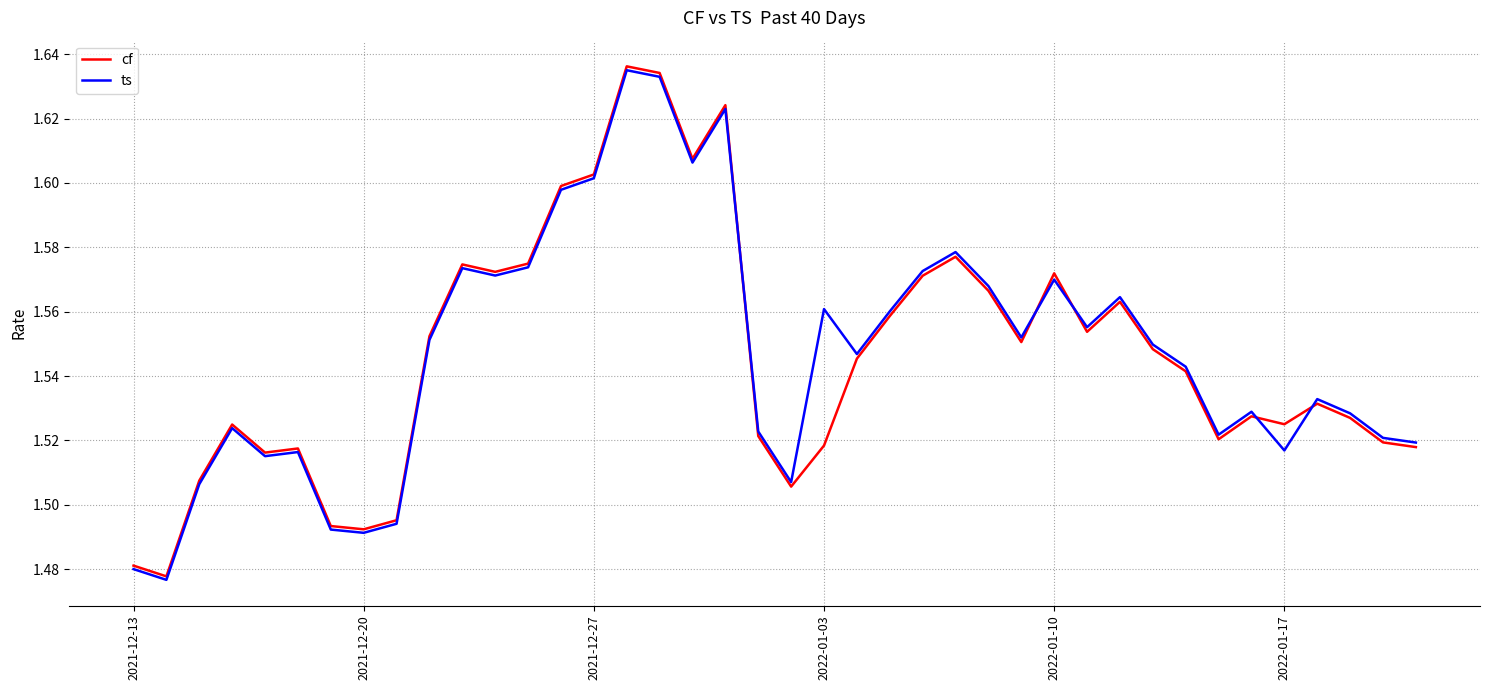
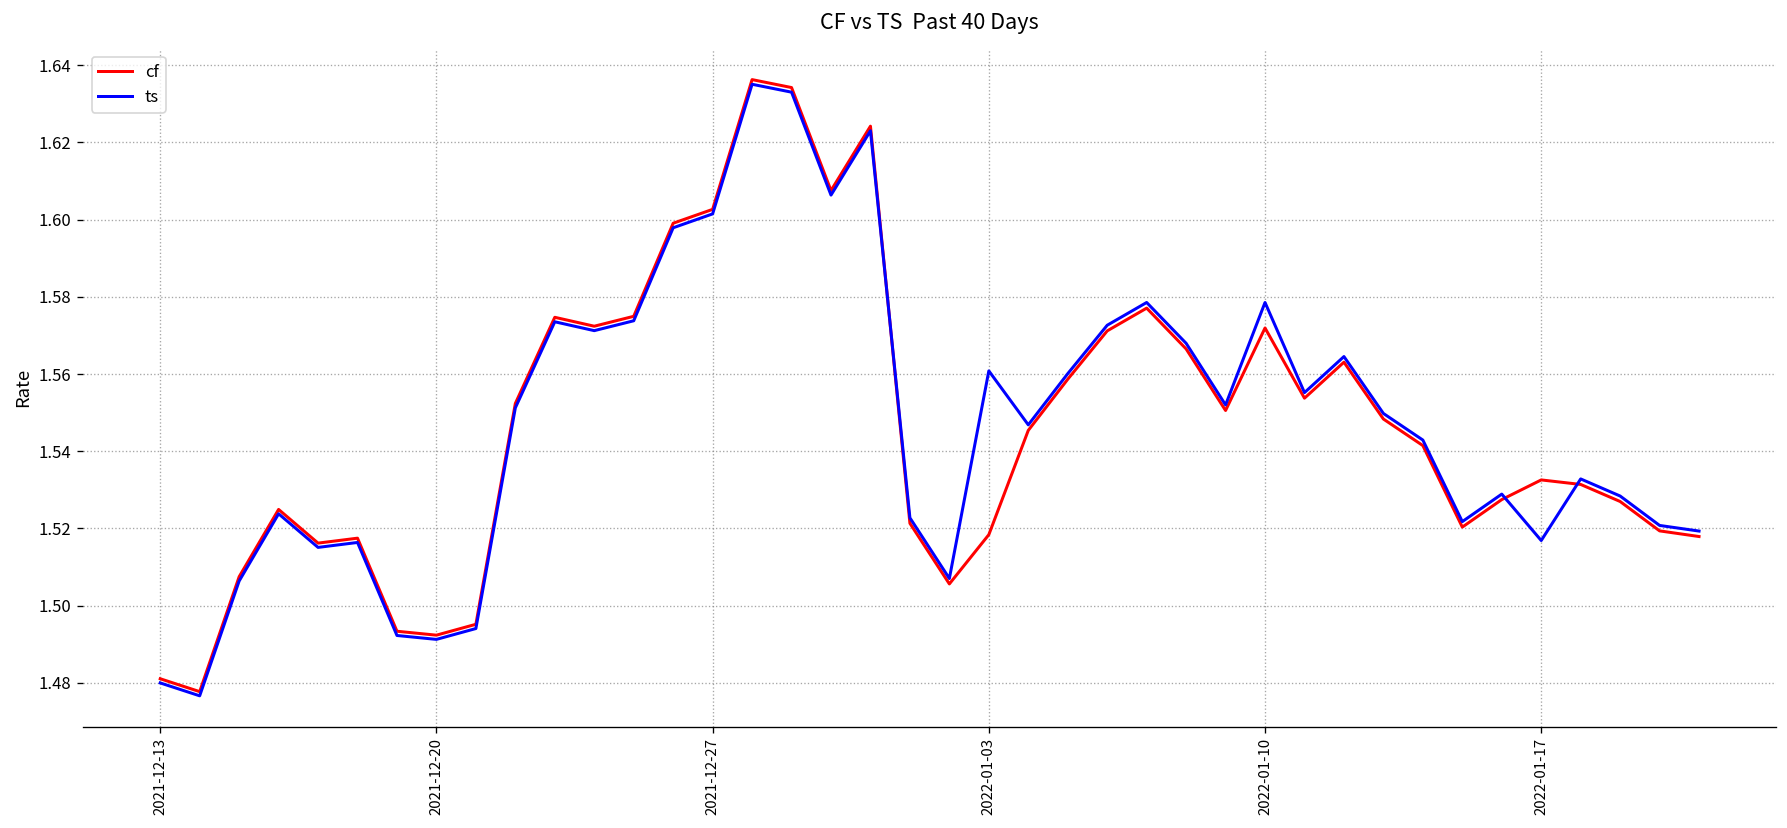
ts, 2022-01-10: 1.570 -> 1.579
cf, 2022-01-17: 1.525 -> 1.533
